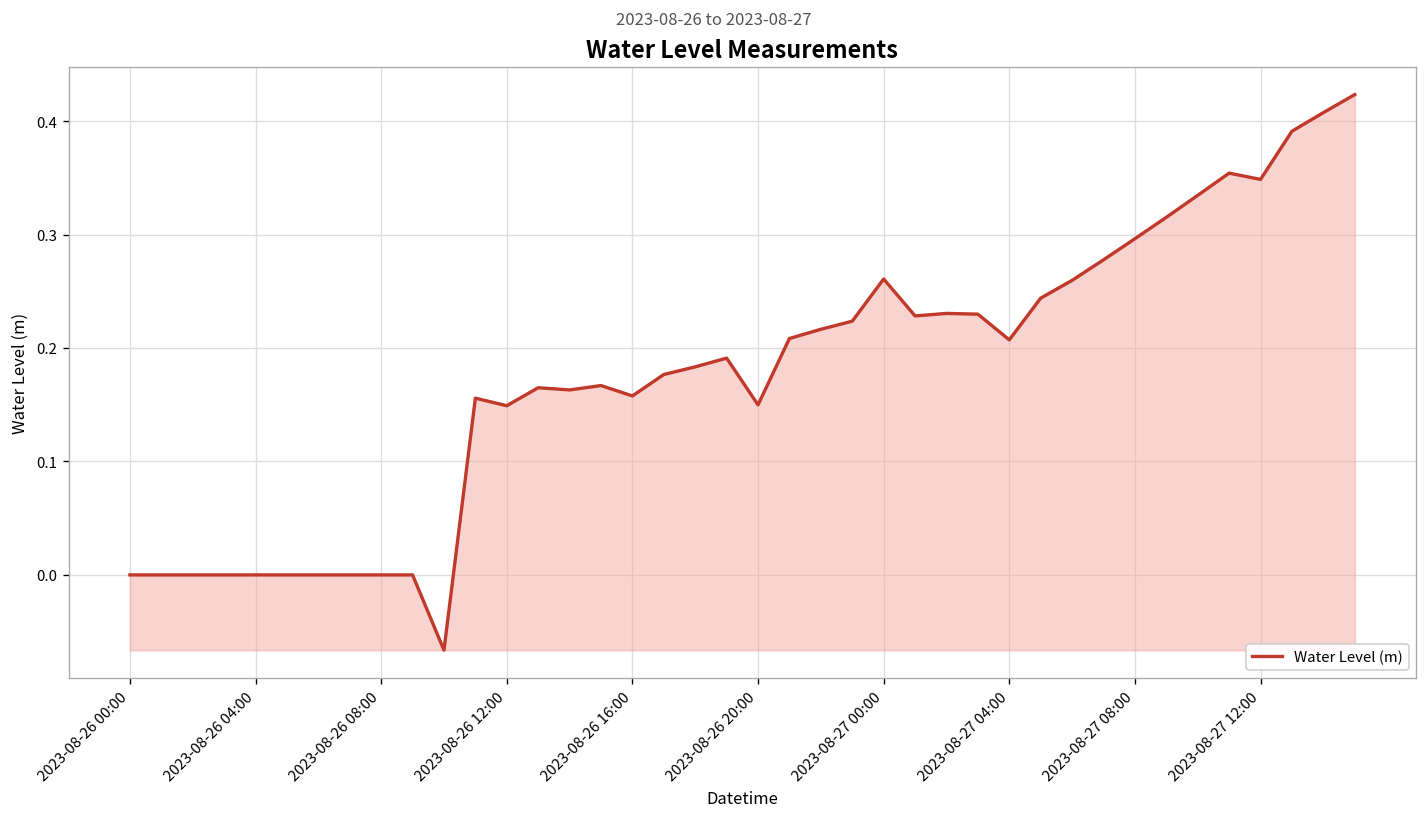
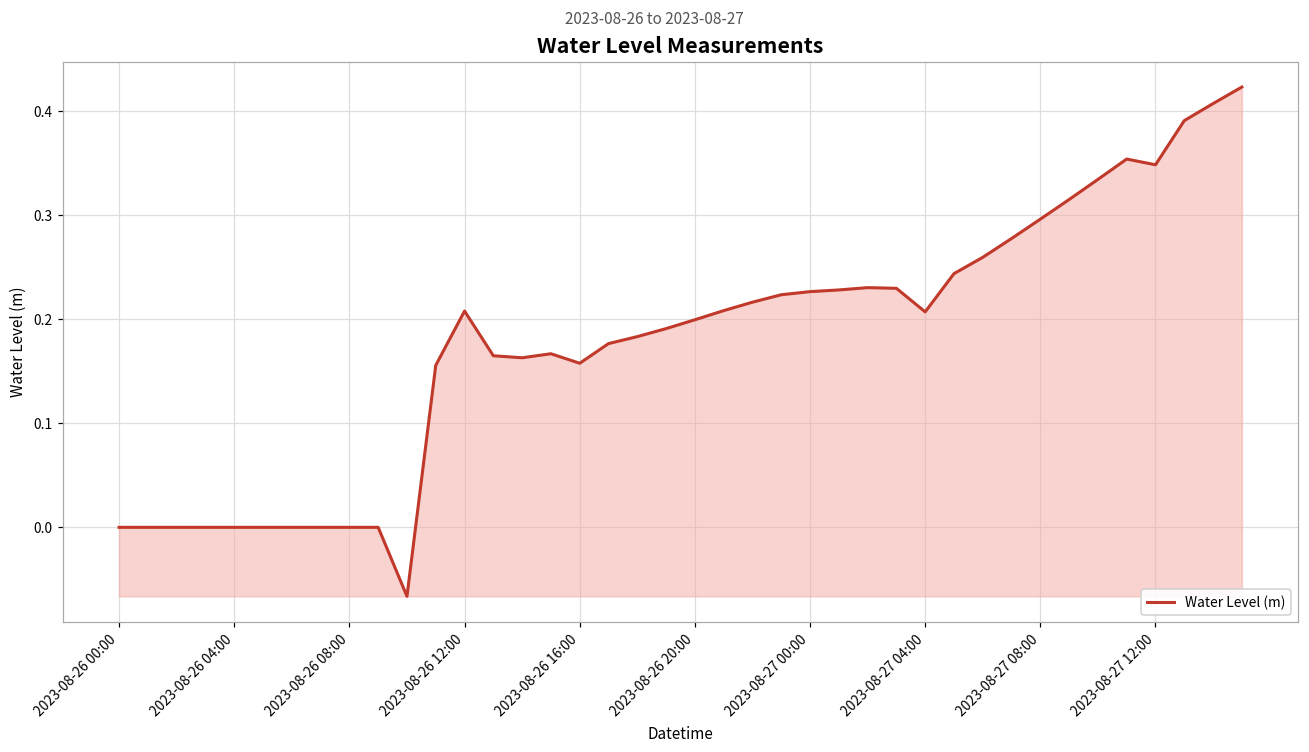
2023-08-26 12:00: 0.15 -> 0.21
2023-08-26 20:00: 0.15 -> 0.20
2023-08-27 00:00: 0.26 -> 0.23
